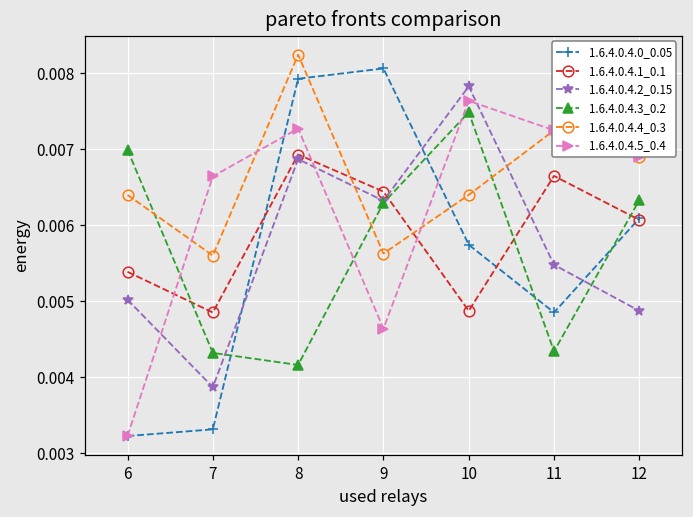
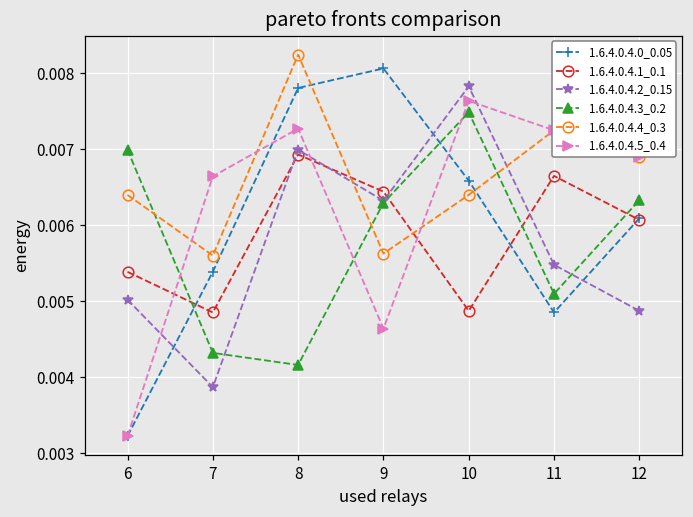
1.6.4.0.4.0_0.05, 7: 0.0033 -> 0.0054
1.6.4.0.4.0_0.05, 8: 0.0079 -> 0.0078
1.6.4.0.4.2_0.15, 8: 0.0069 -> 0.0070
1.6.4.0.4.0_0.05, 10: 0.0057 -> 0.0066
1.6.4.0.4.3_0.2, 11: 0.0043 -> 0.0051
